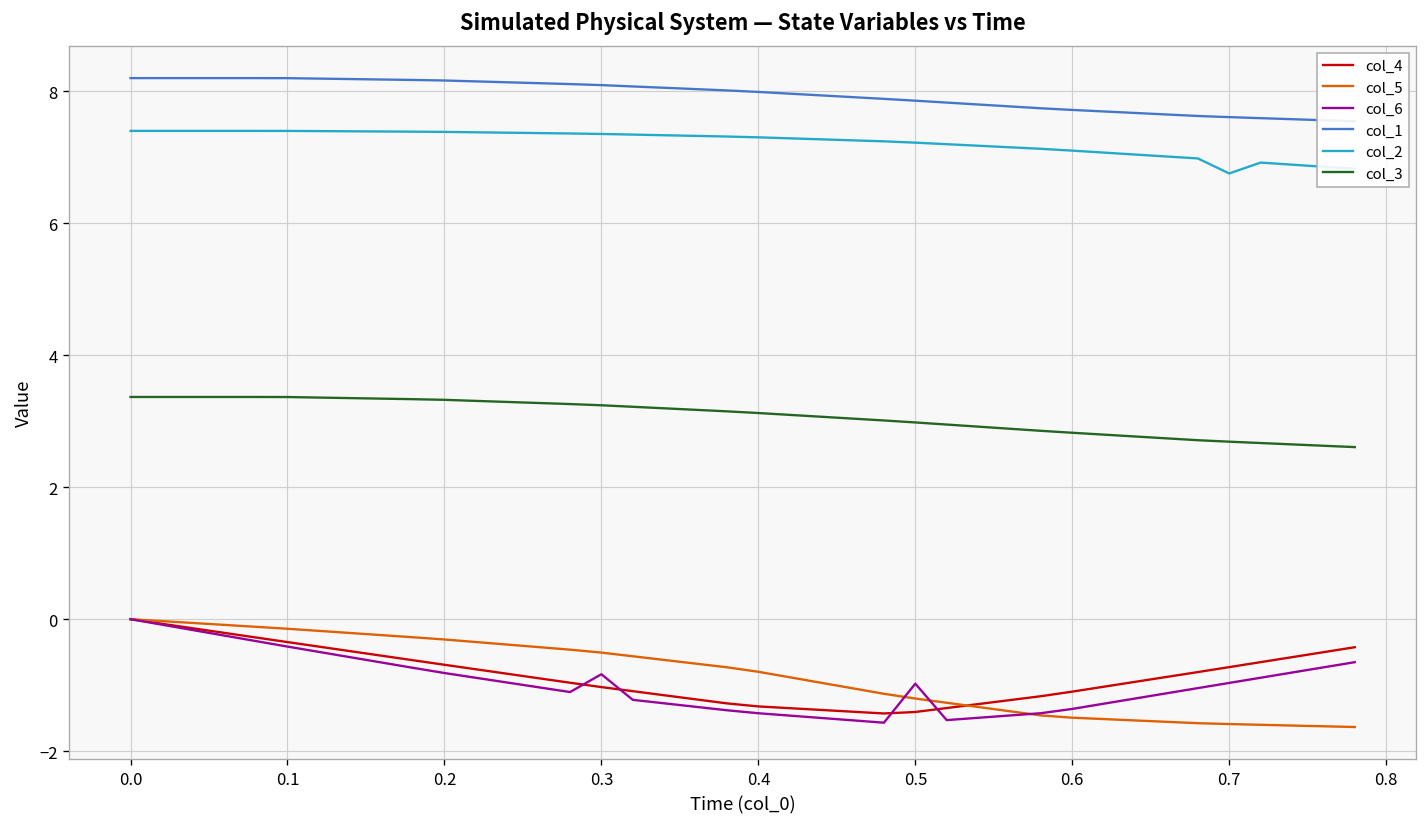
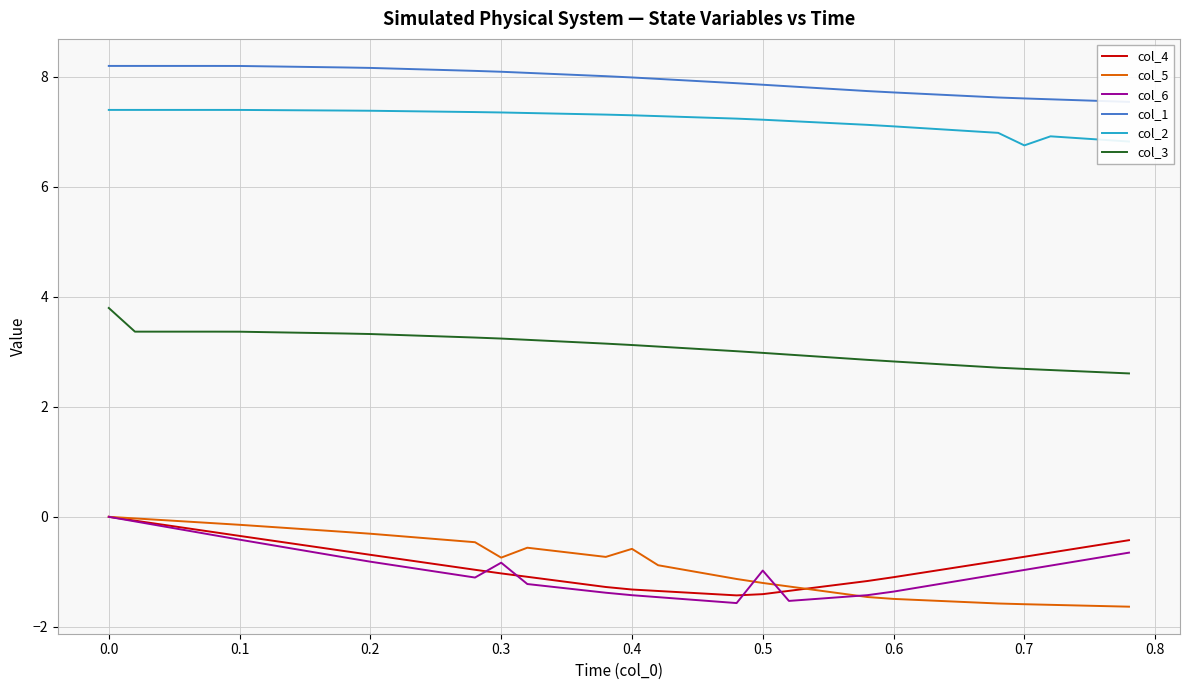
col_3, 0.0: 3.4 -> 3.8
col_5, 0.3: -0.5 -> -0.7
col_5, 0.4: -0.8 -> -0.6
